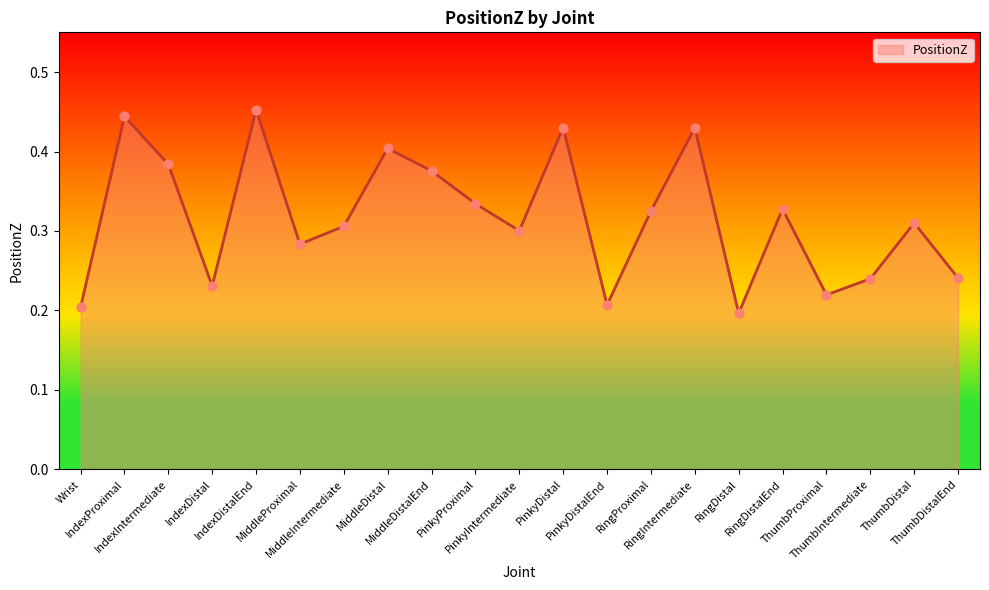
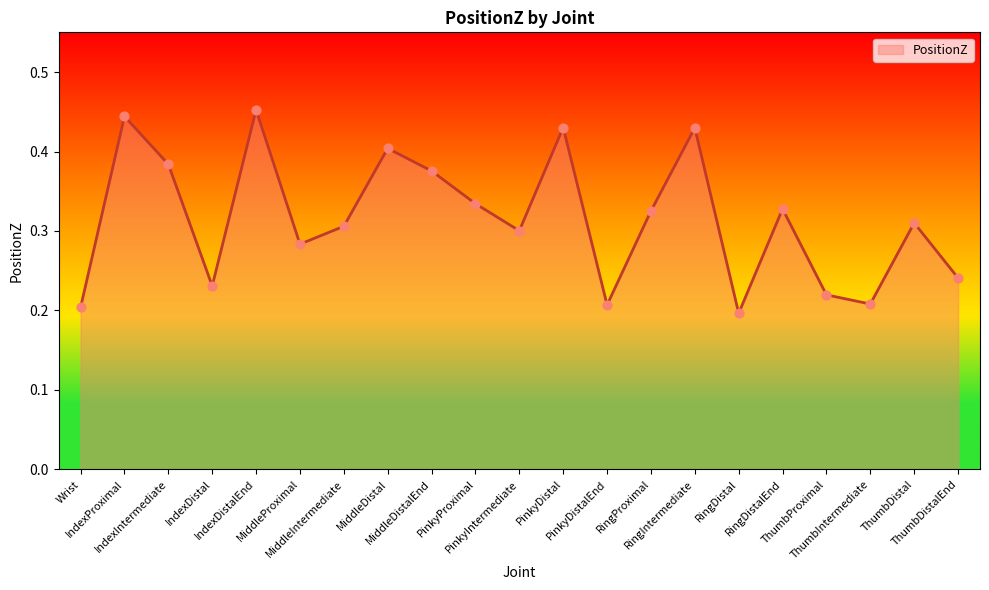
ThumbIntermediate: 0.24 -> 0.21
